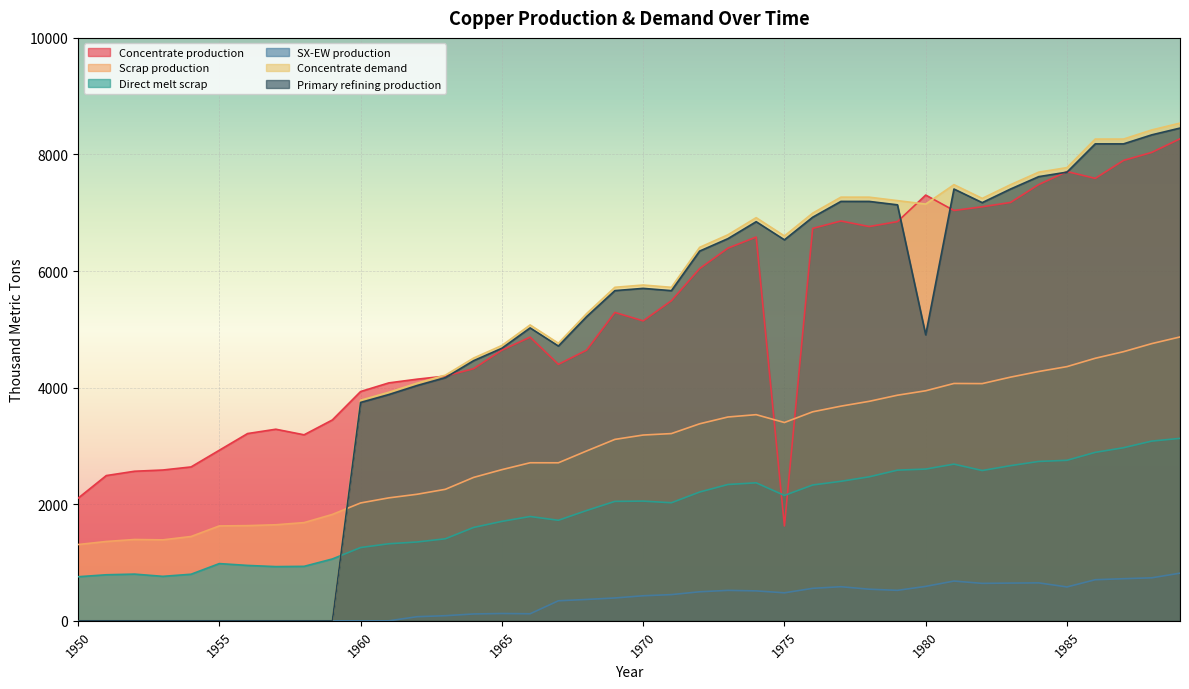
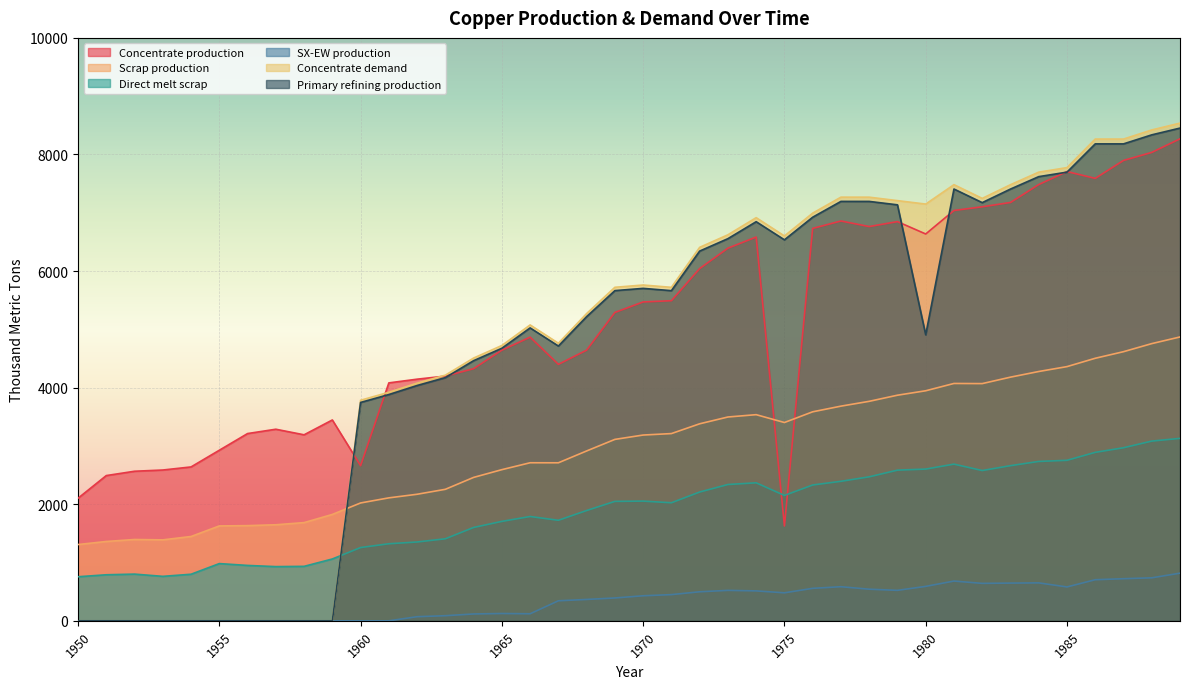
Concentrate production, 1960: 3900 -> 2700
Concentrate production, 1970: 5100 -> 5500
Concentrate production, 1980: 7300 -> 6600
